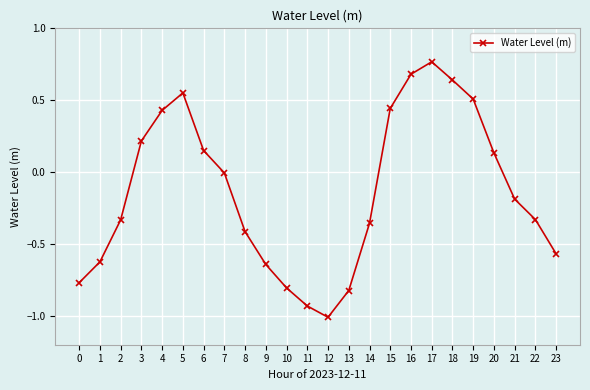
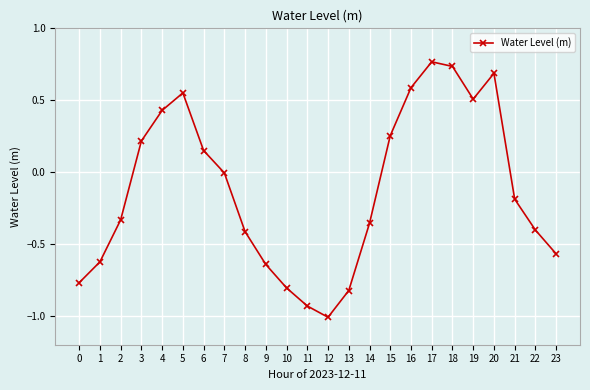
15: 0.44 -> 0.25
16: 0.68 -> 0.59
18: 0.64 -> 0.74
20: 0.13 -> 0.69
22: -0.33 -> -0.40
